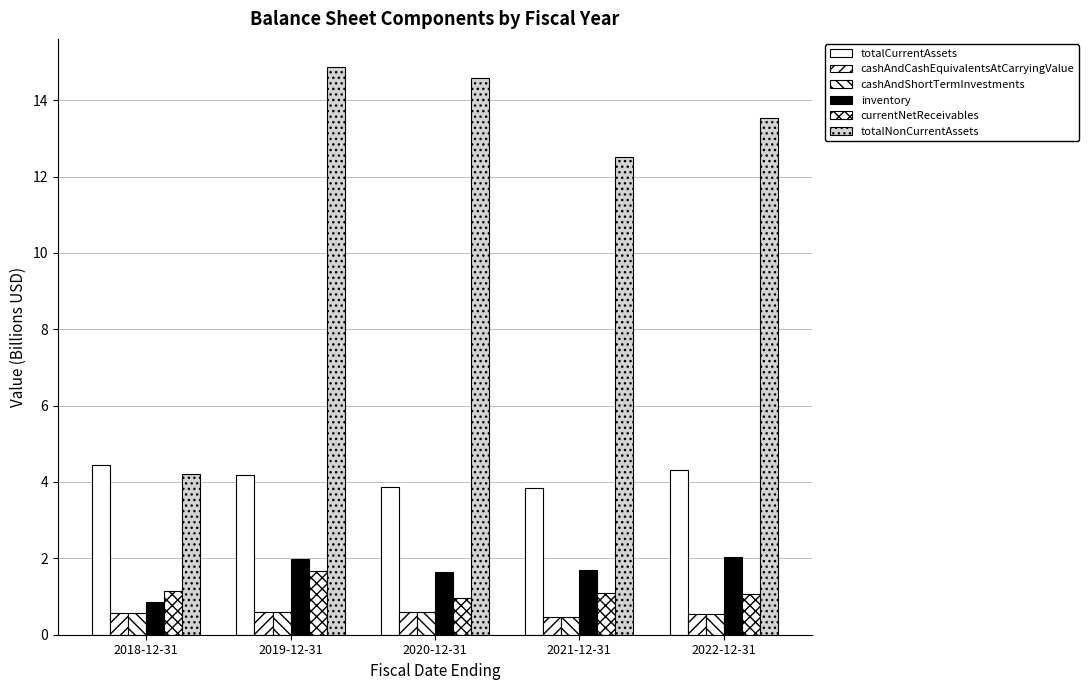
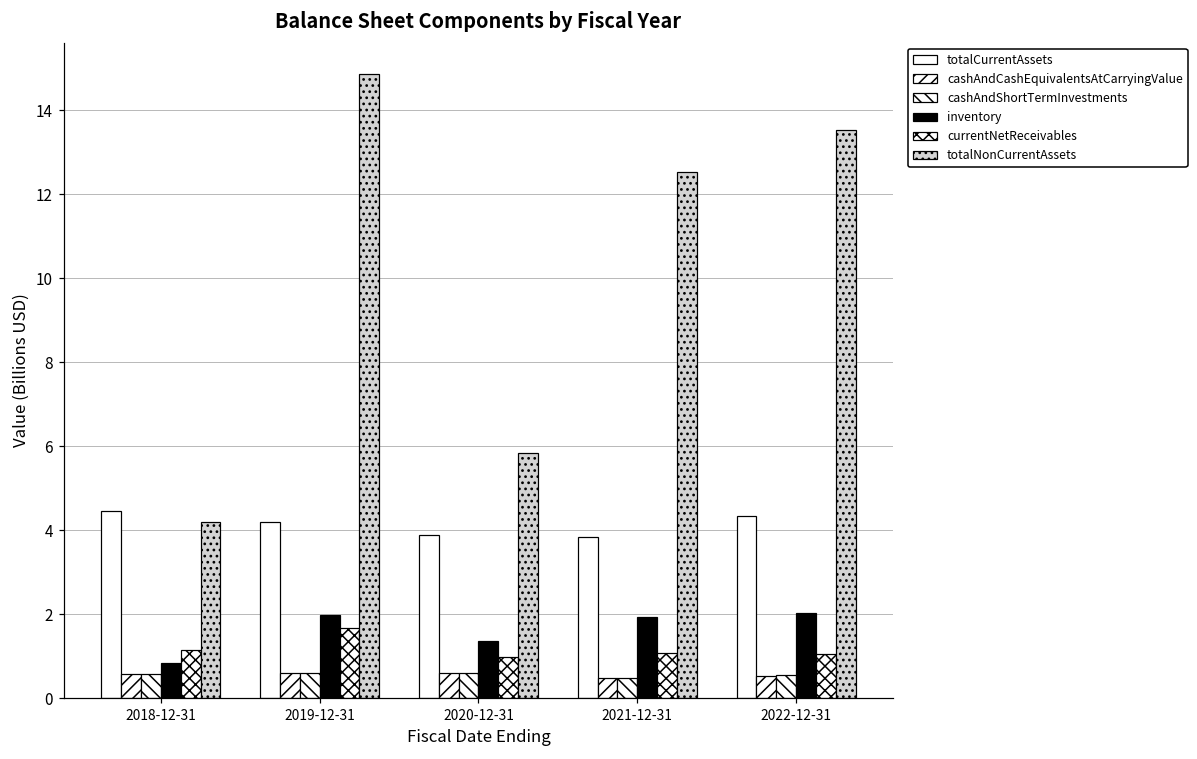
inventory, 2020-12-31: 1.6 -> 1.4
totalNonCurrentAssets, 2020-12-31: 14.6 -> 5.8
inventory, 2021-12-31: 1.7 -> 1.9
